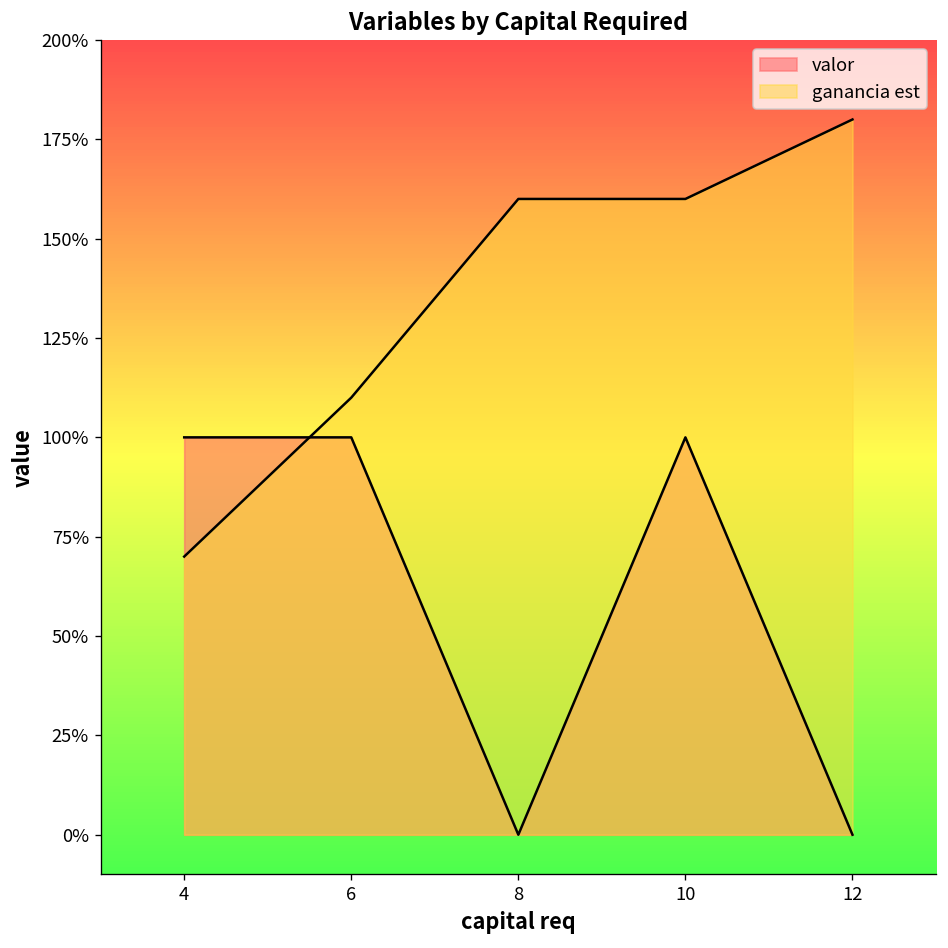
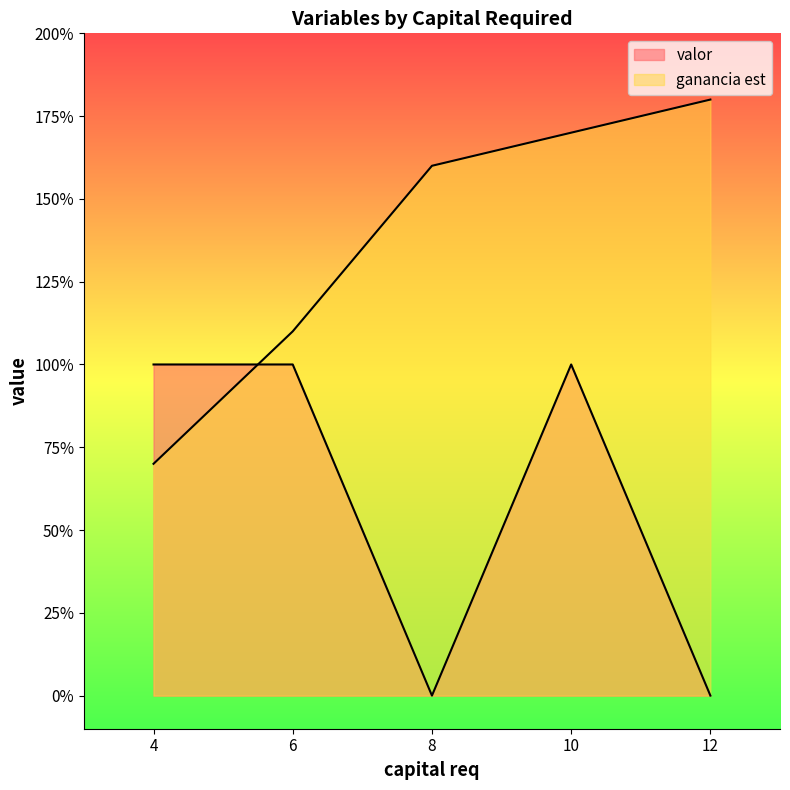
ganancia est, 10: 160% -> 170%
